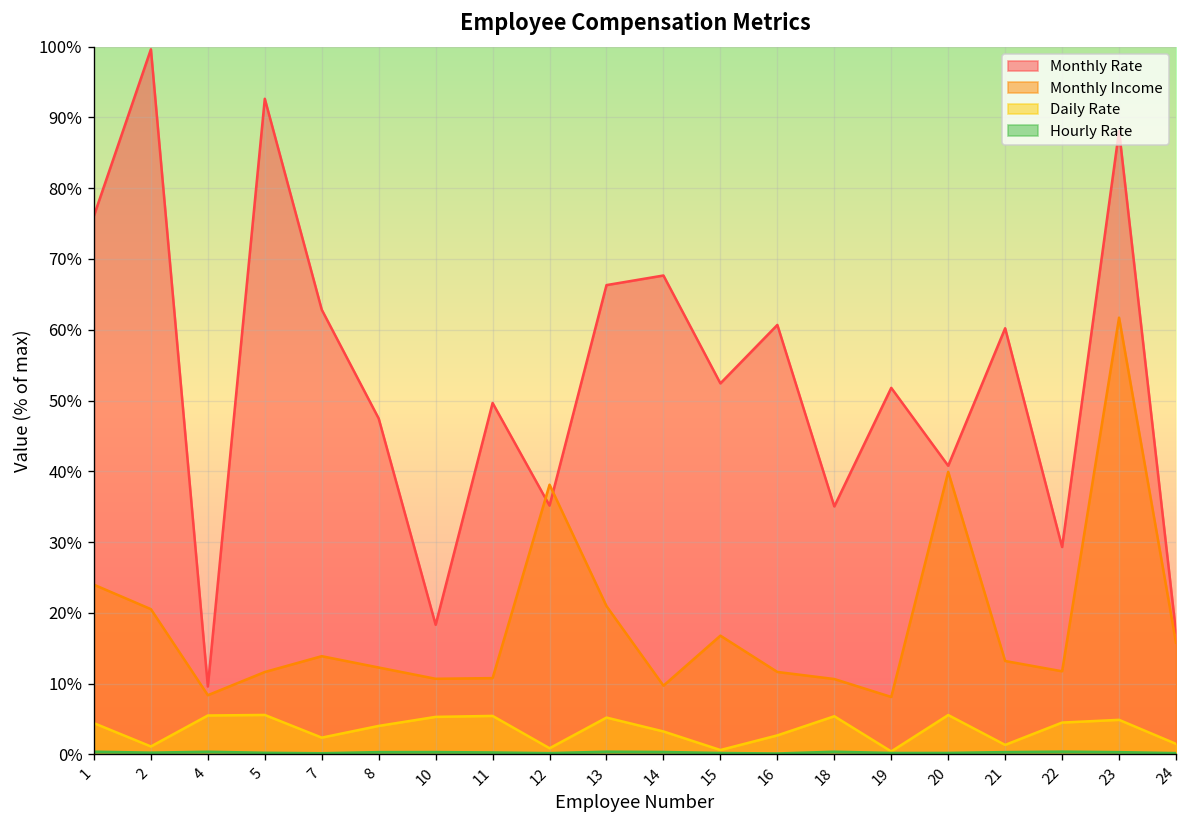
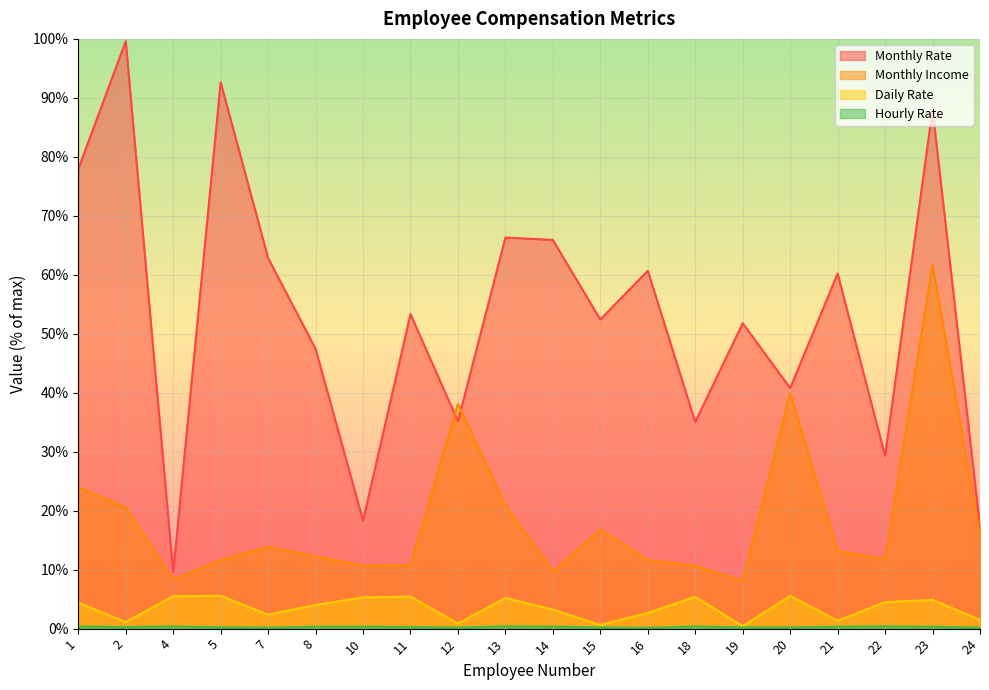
Monthly Rate, 1: 76% -> 78%
Monthly Rate, 11: 50% -> 53%
Monthly Rate, 14: 68% -> 66%
